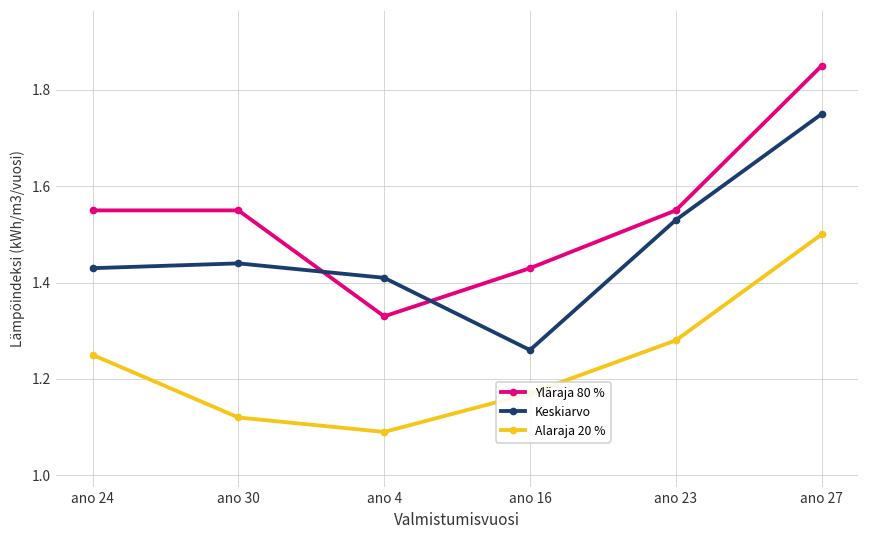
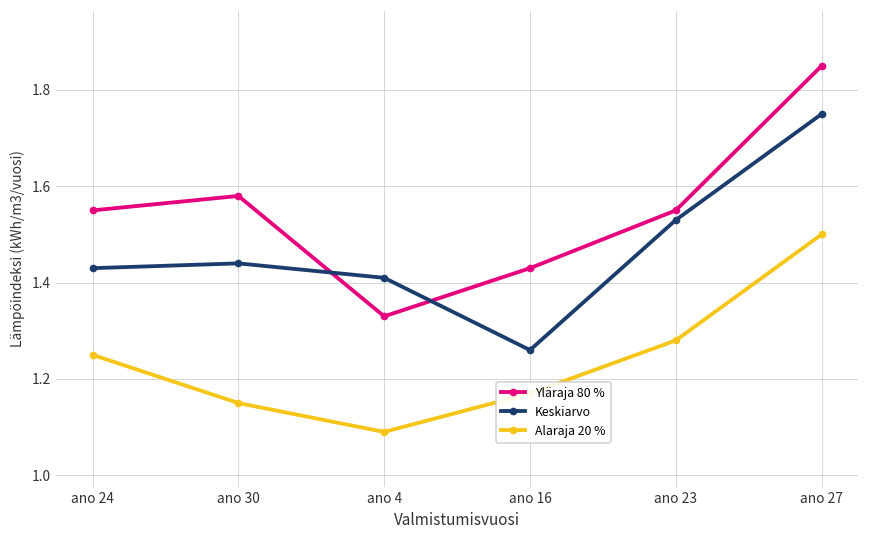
Yläraja 80 %, ano 30: 1.55 -> 1.58
Alaraja 20 %, ano 30: 1.12 -> 1.15
